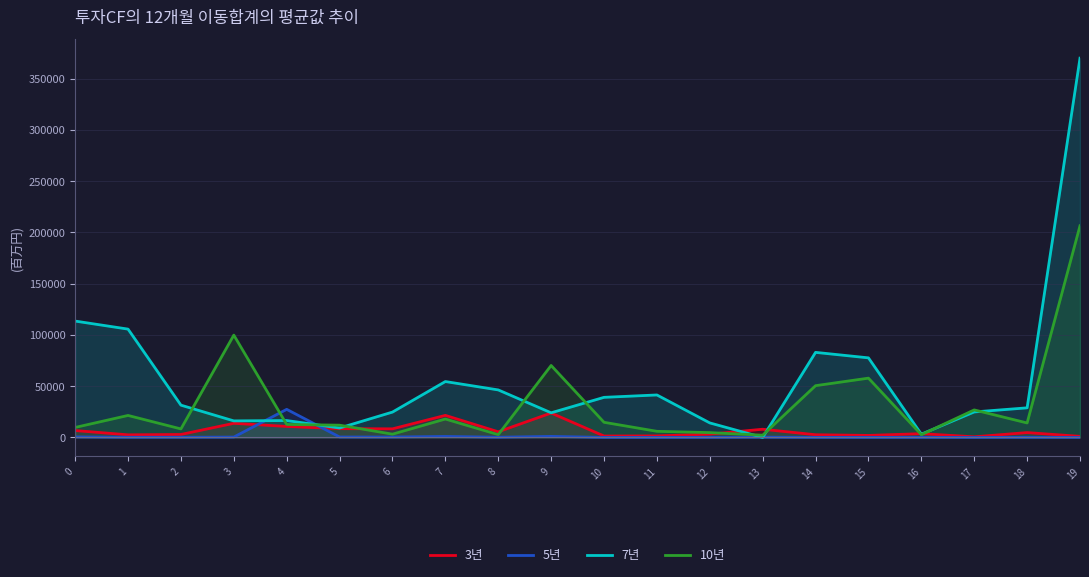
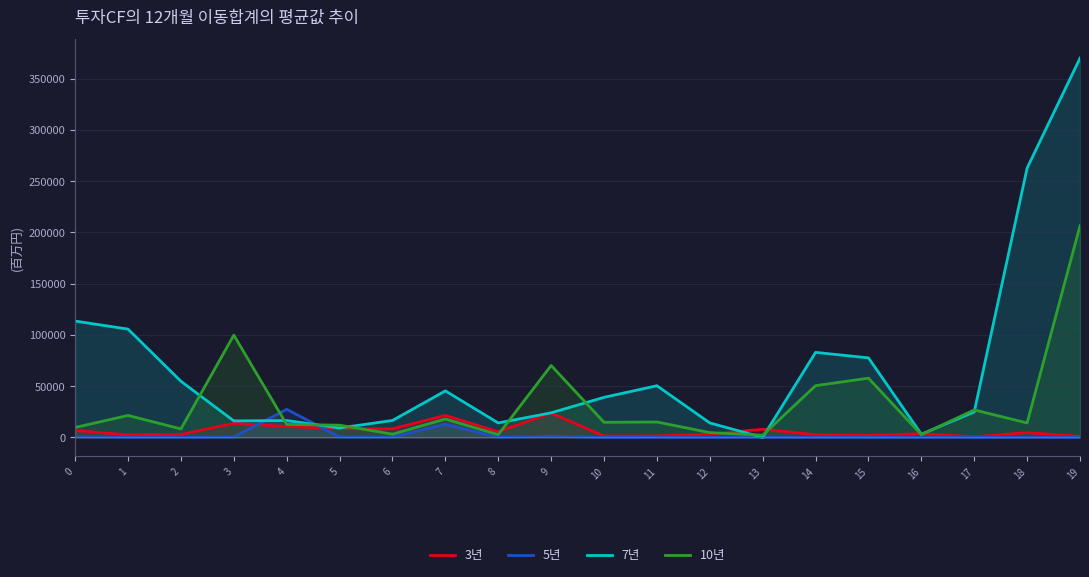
7년, 2: 32000 -> 55000
7년, 6: 25000 -> 17000
5년, 7: 1000 -> 13000
7년, 7: 55000 -> 45000
7년, 8: 46000 -> 14000
7년, 11: 41000 -> 50000
10년, 11: 6000 -> 15000
7년, 18: 29000 -> 263000
